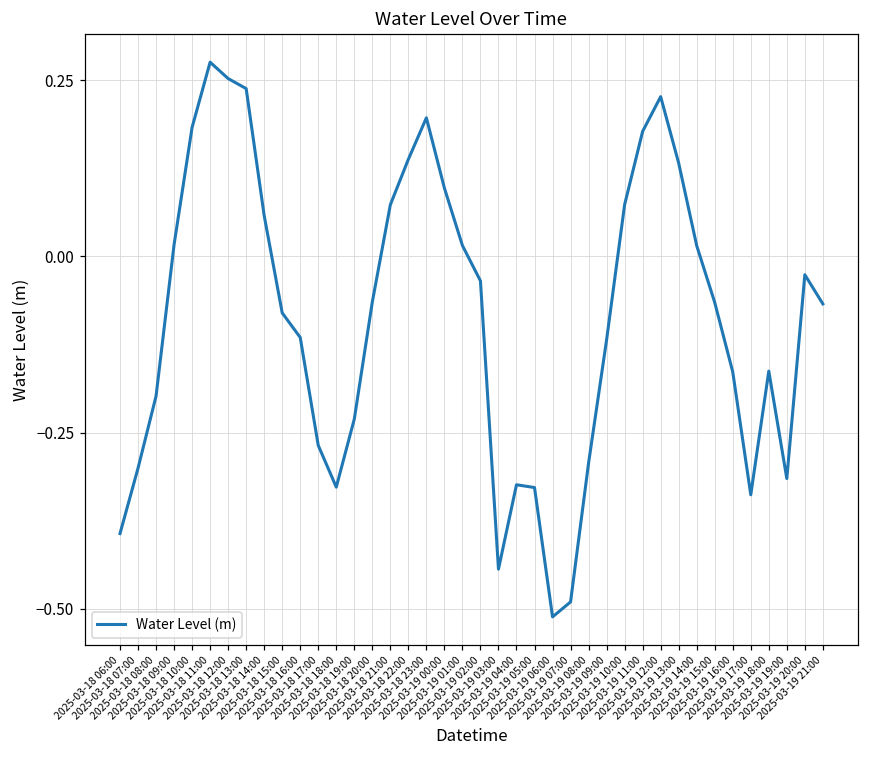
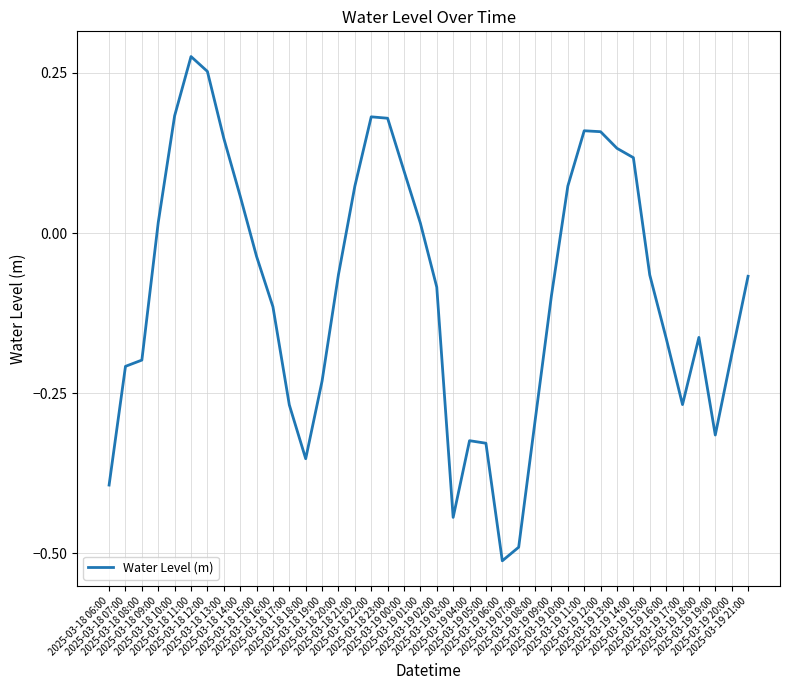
2025-03-18 07:00: -0.30 -> -0.21
2025-03-18 13:00: 0.24 -> 0.15
2025-03-18 15:00: -0.08 -> -0.04
2025-03-18 18:00: -0.33 -> -0.35
2025-03-18 22:00: 0.14 -> 0.18
2025-03-18 23:00: 0.20 -> 0.18
2025-03-19 02:00: -0.03 -> -0.08
2025-03-19 09:00: -0.12 -> -0.10
2025-03-19 11:00: 0.18 -> 0.16
2025-03-19 12:00: 0.23 -> 0.16
2025-03-19 14:00: 0.02 -> 0.12
2025-03-19 17:00: -0.34 -> -0.27
2025-03-19 20:00: -0.03 -> -0.19
